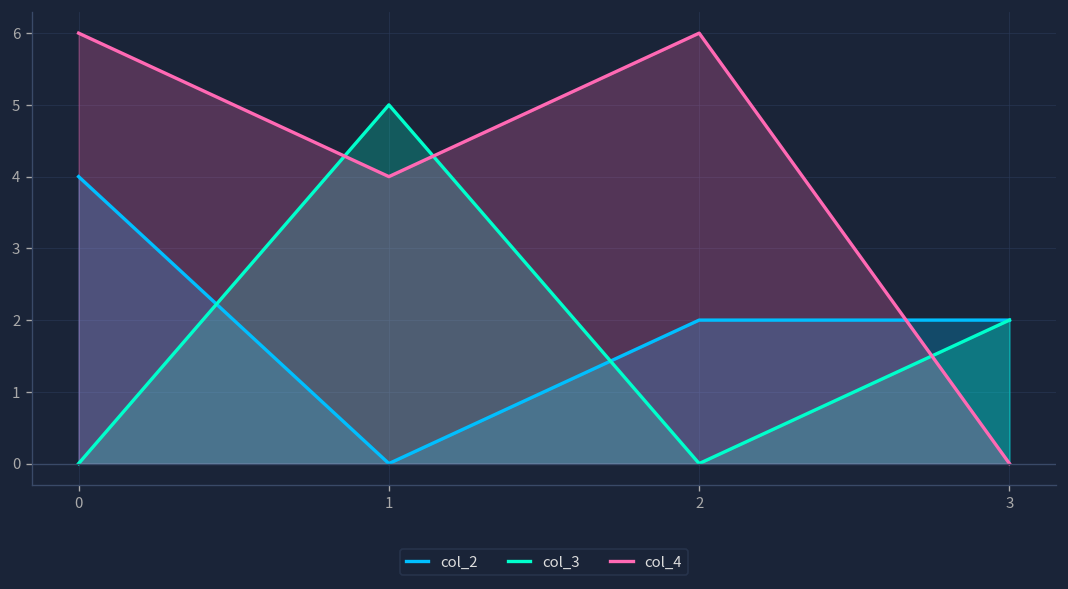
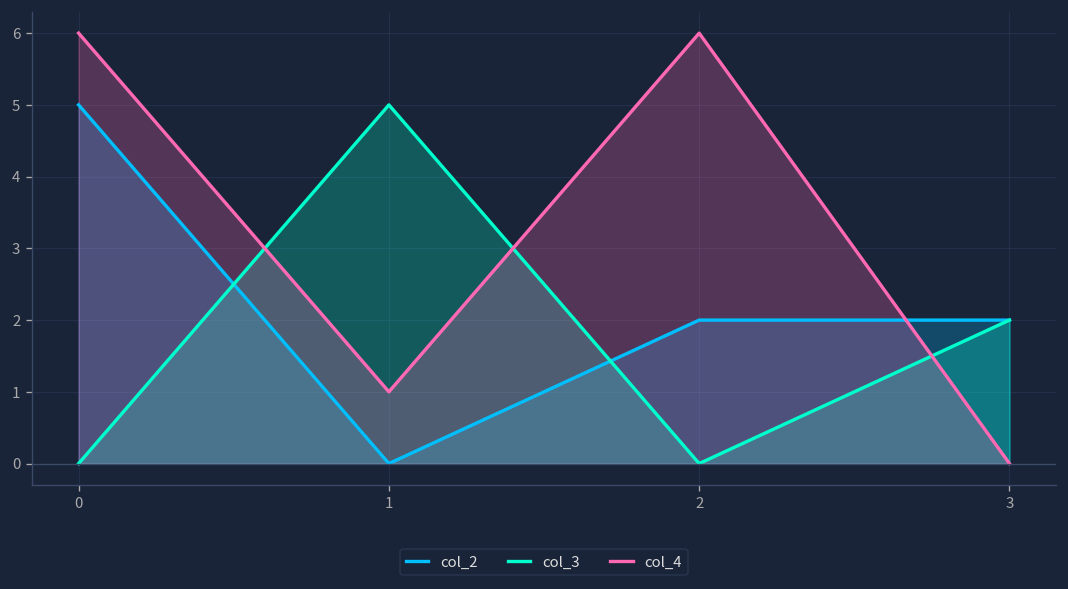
col_2, 0: 4 -> 5
col_4, 1: 4 -> 1
